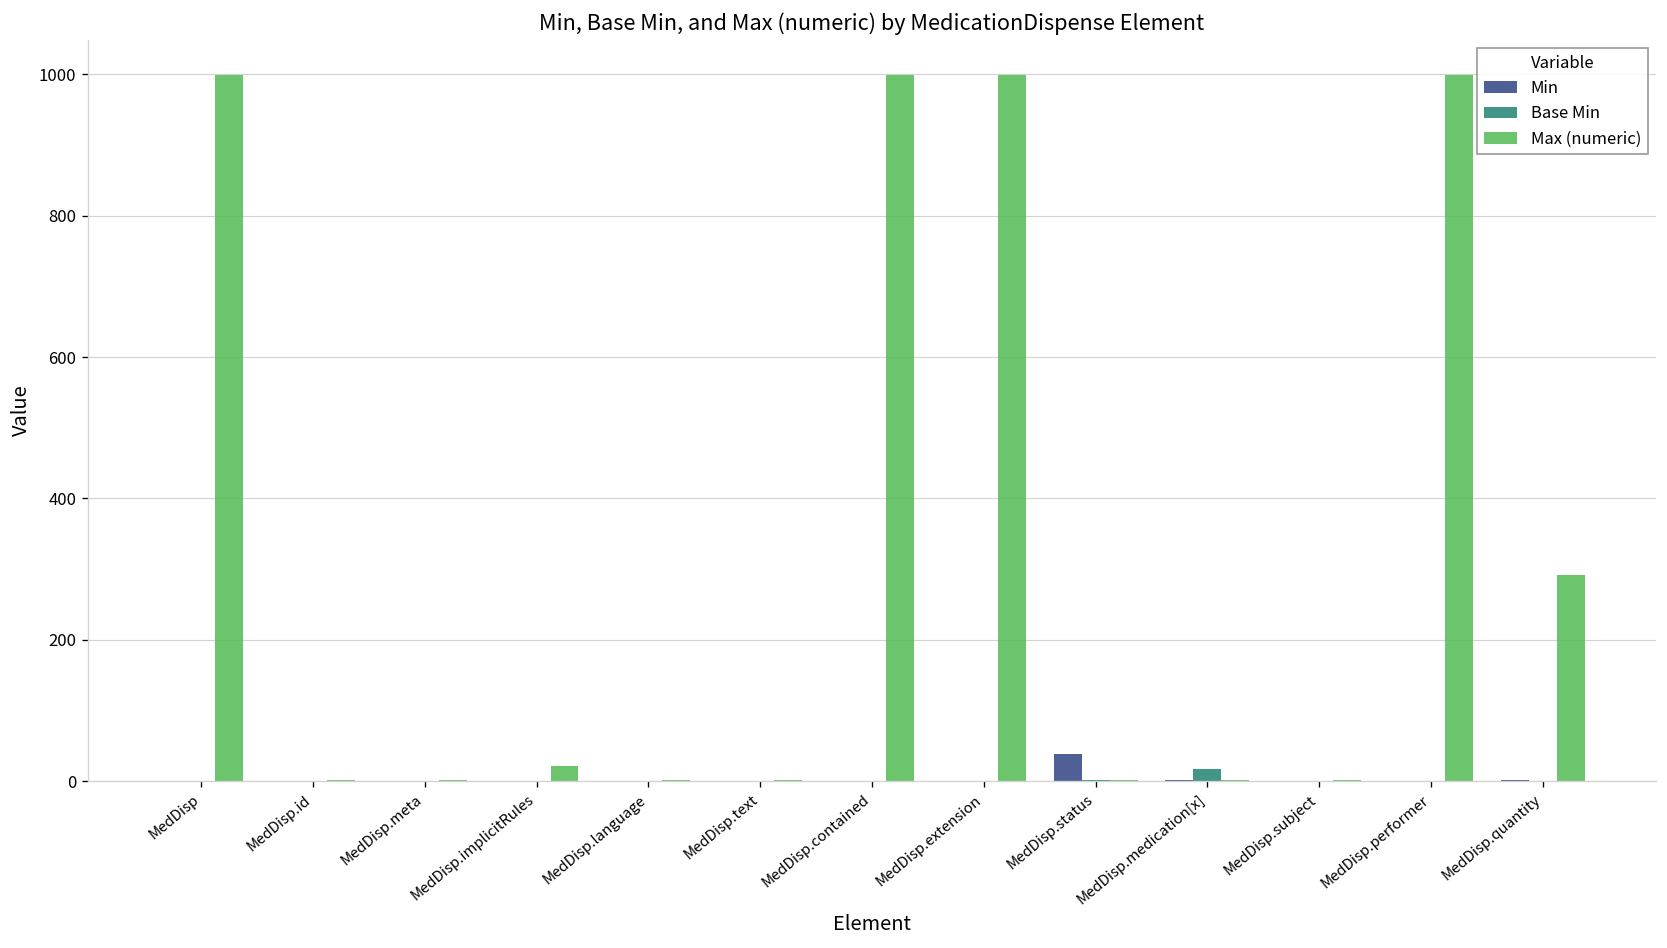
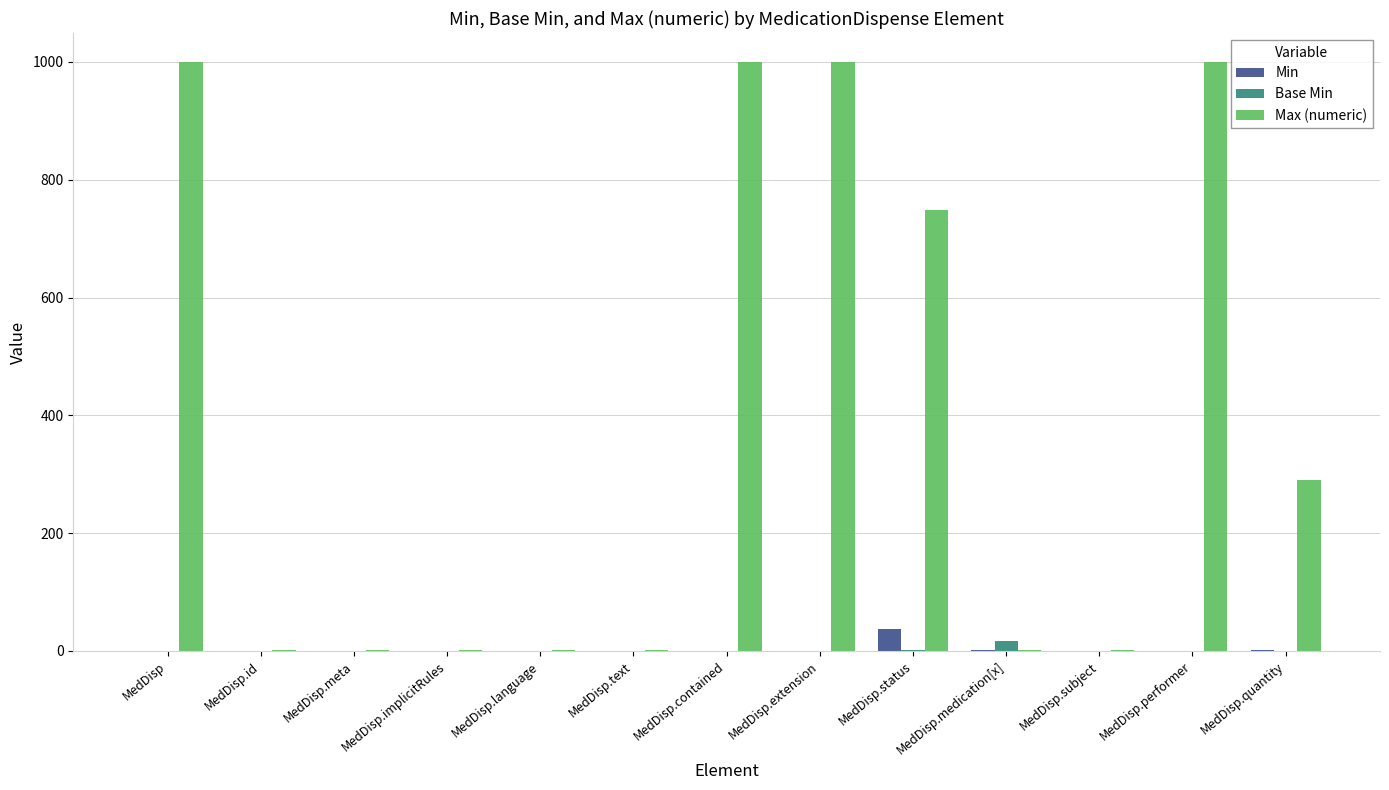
Max (numeric), MedDisp.implicitRules: 20 -> 0
Max (numeric), MedDisp.status: 0 -> 750
